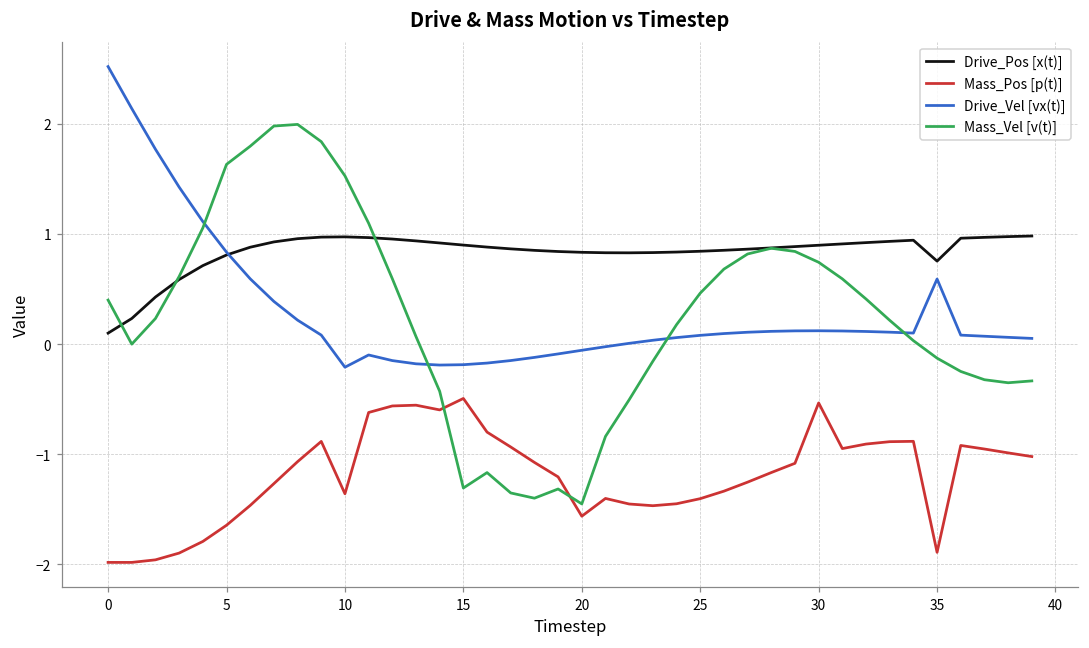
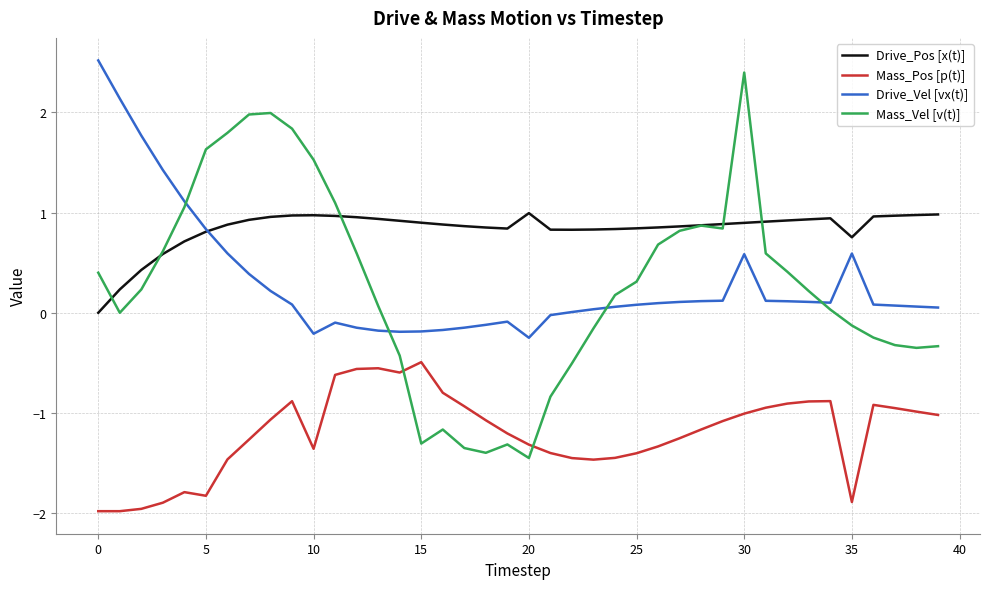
Drive_Pos [x(t)], 0: 0.1 -> 0.0
Mass_Pos [p(t)], 5: -1.64 -> -1.83
Drive_Pos [x(t)], 20: 0.83 -> 0.99
Mass_Pos [p(t)], 20: -1.56 -> -1.32
Drive_Vel [vx(t)], 20: -0.06 -> -0.25
Mass_Vel [v(t)], 25: 0.46 -> 0.31
Mass_Pos [p(t)], 30: -0.53 -> -1.01
Drive_Vel [vx(t)], 30: 0.12 -> 0.58
Mass_Vel [v(t)], 30: 0.74 -> 2.40
